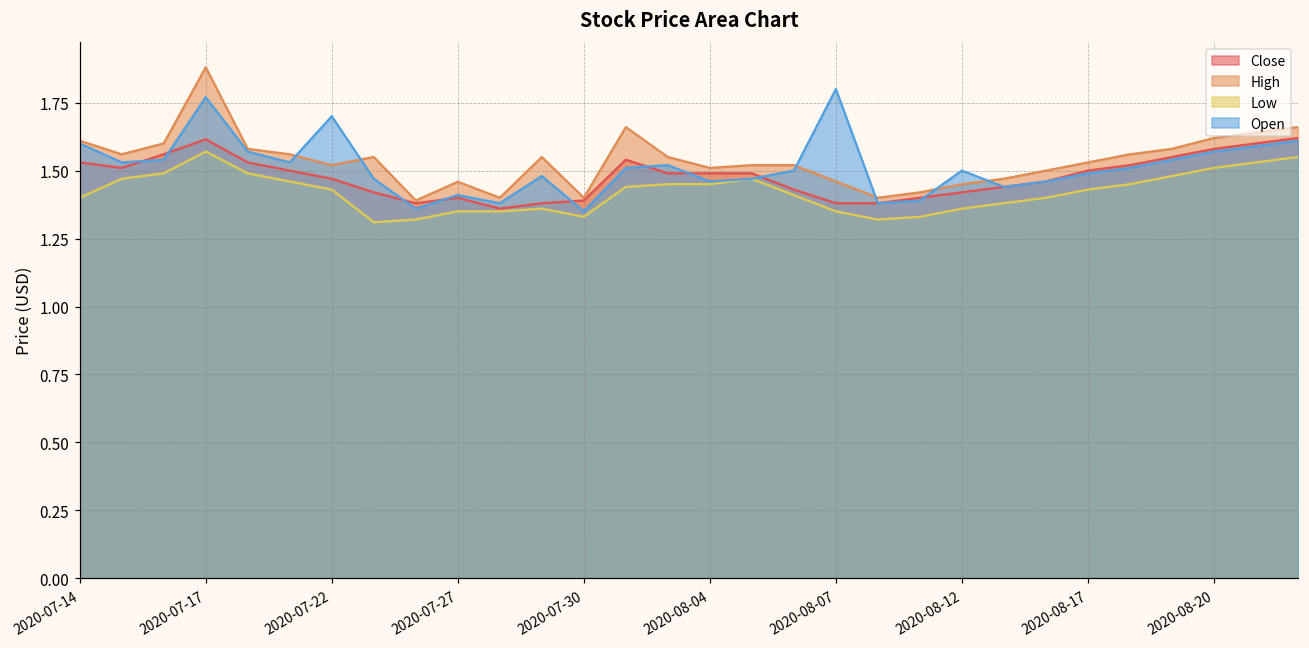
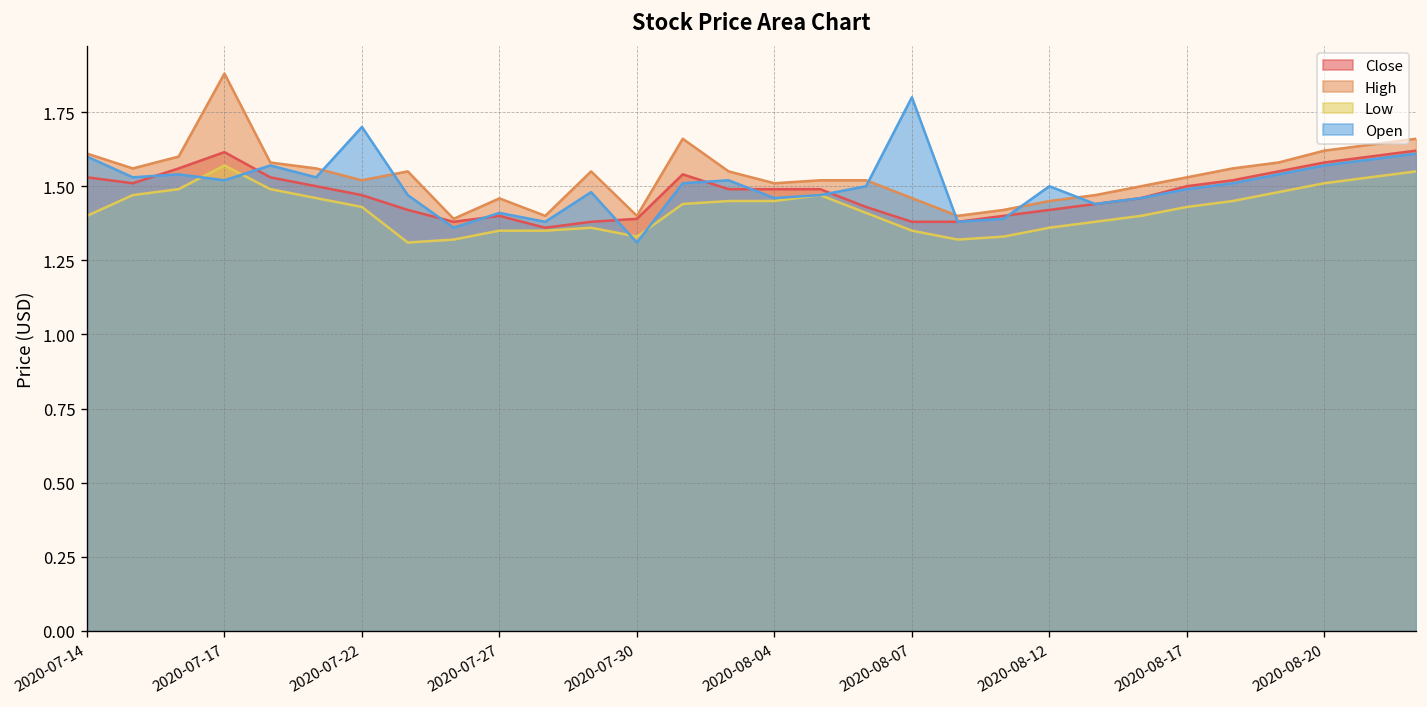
Open, 2020-07-17: 1.77 -> 1.52
Open, 2020-07-30: 1.35 -> 1.31
